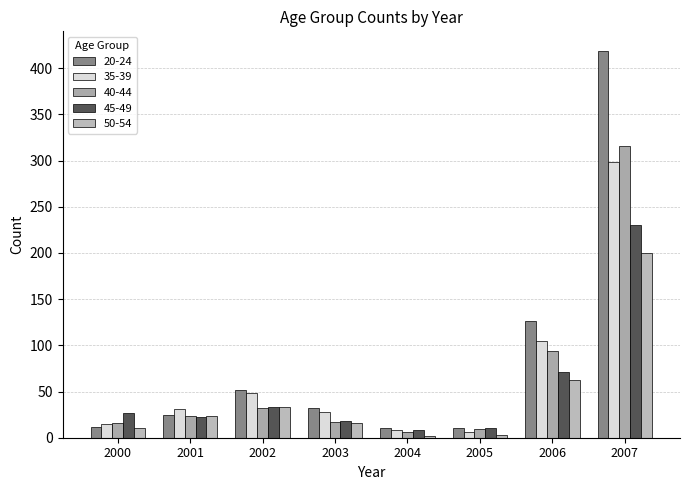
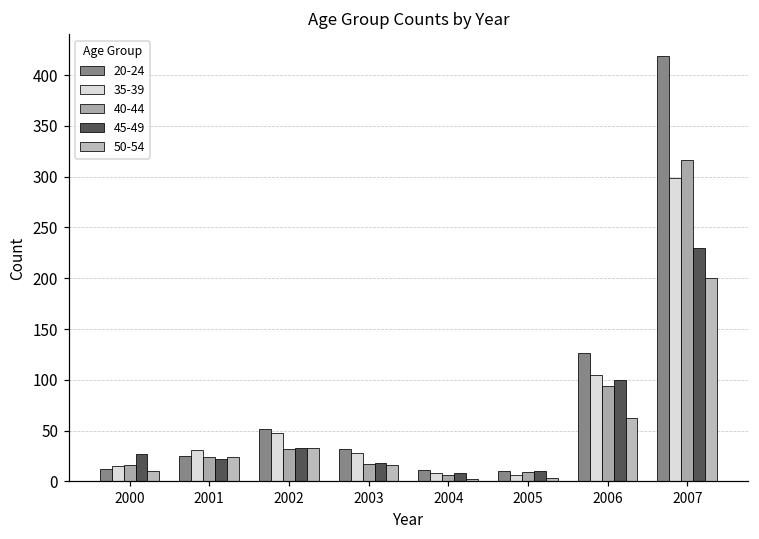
45-49, 2006: 70 -> 100
